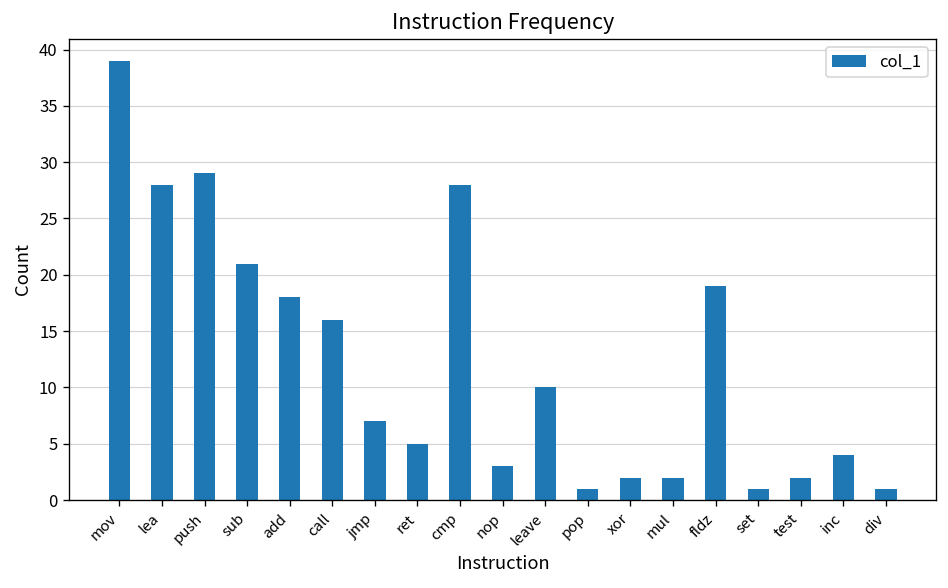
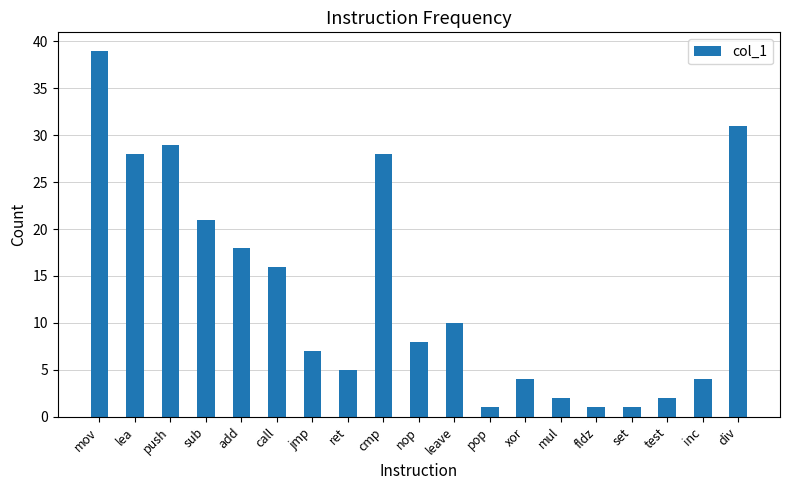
nop: 3 -> 8
xor: 2 -> 4
fldz: 19 -> 1
div: 1 -> 31
